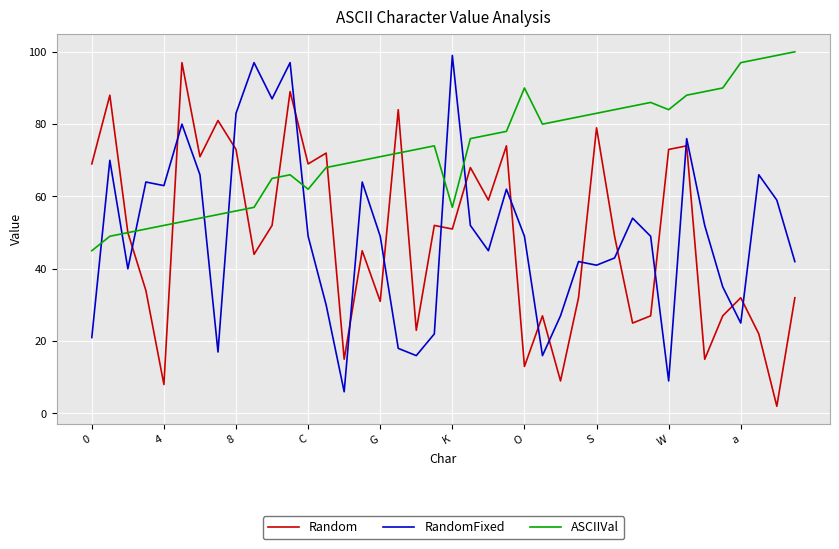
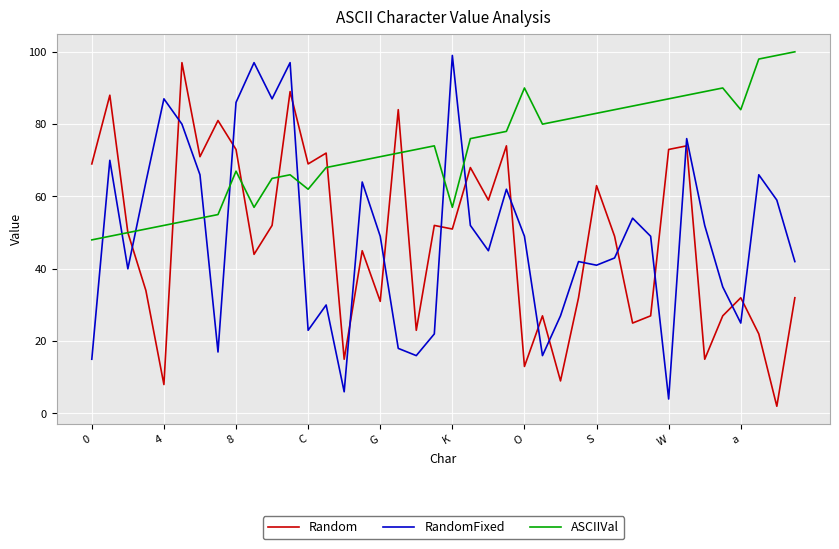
RandomFixed, 0: 21 -> 15
ASCIIVal, 0: 45 -> 48
RandomFixed, 4: 63 -> 87
RandomFixed, 8: 83 -> 86
ASCIIVal, 8: 56 -> 67
RandomFixed, C: 49 -> 23
Random, S: 79 -> 63
RandomFixed, W: 9 -> 4
ASCIIVal, W: 84 -> 87
ASCIIVal, a: 97 -> 84
